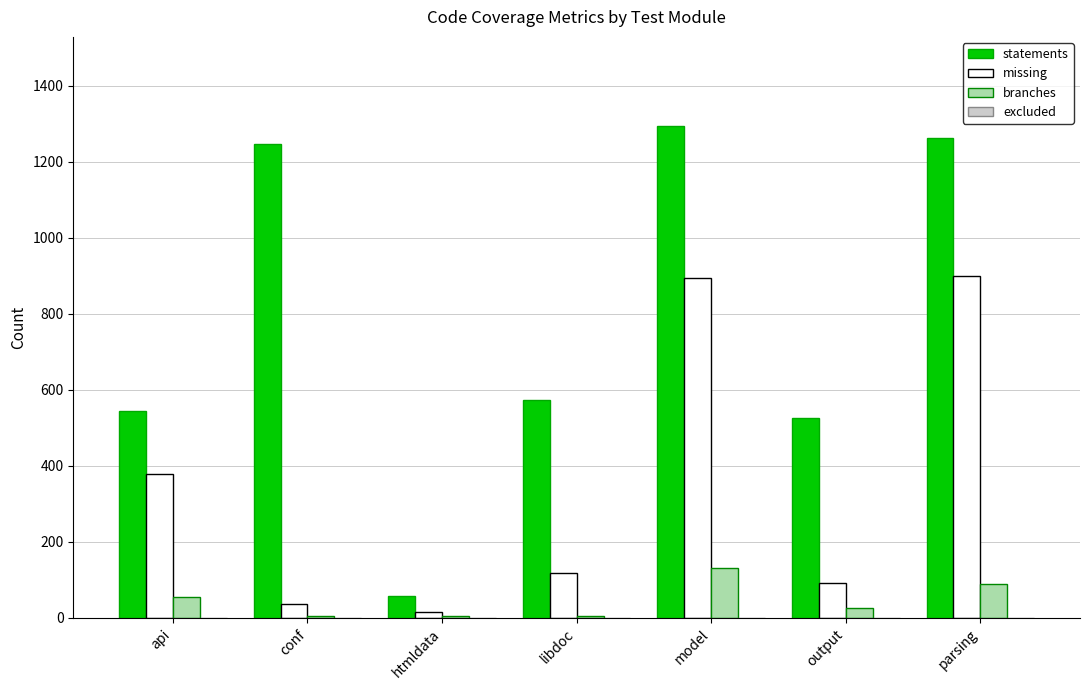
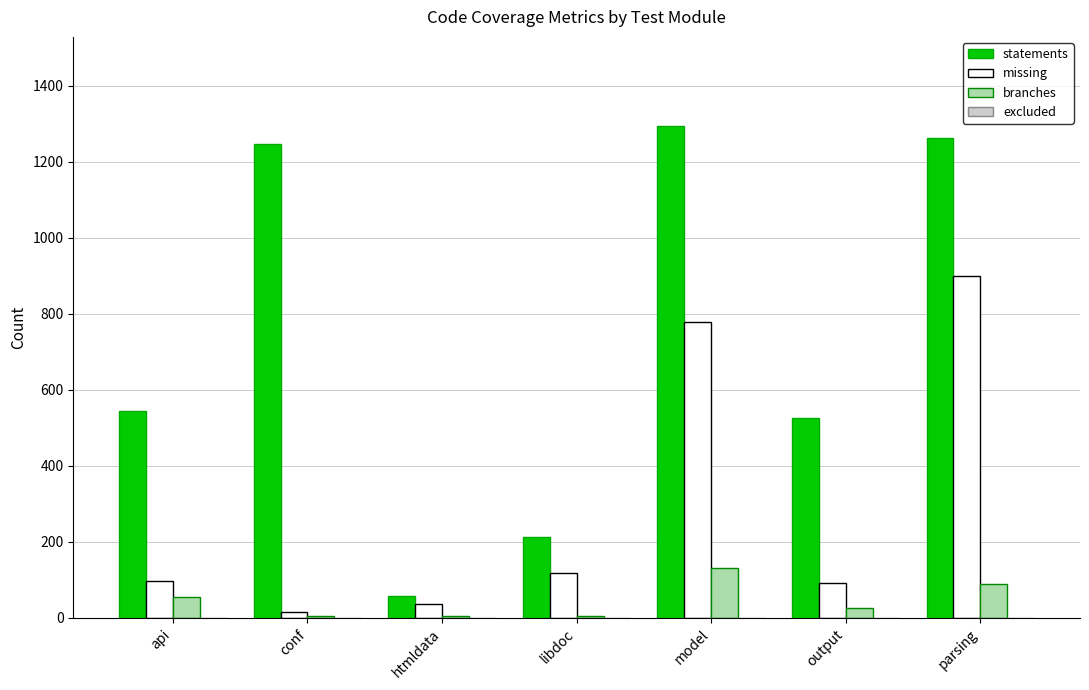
missing, api: 380 -> 100
missing, conf: 40 -> 20
missing, htmldata: 20 -> 40
statements, libdoc: 570 -> 210
missing, model: 890 -> 780
